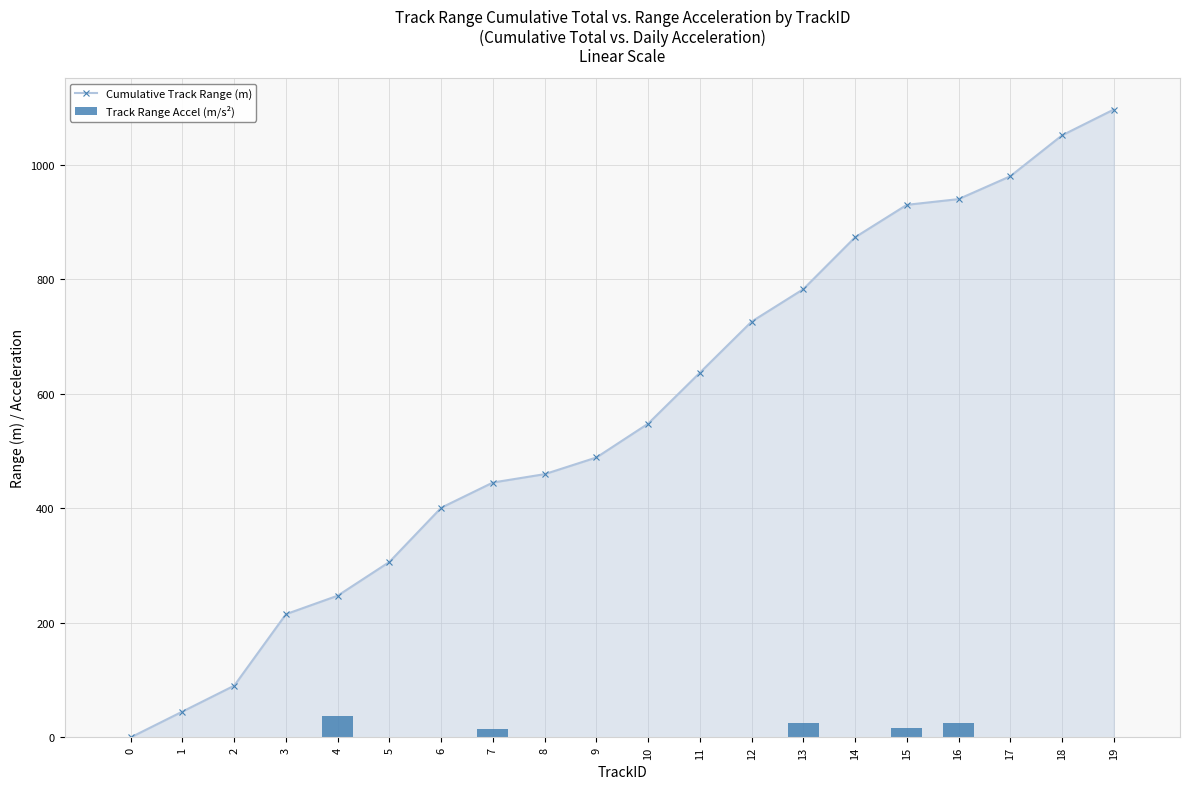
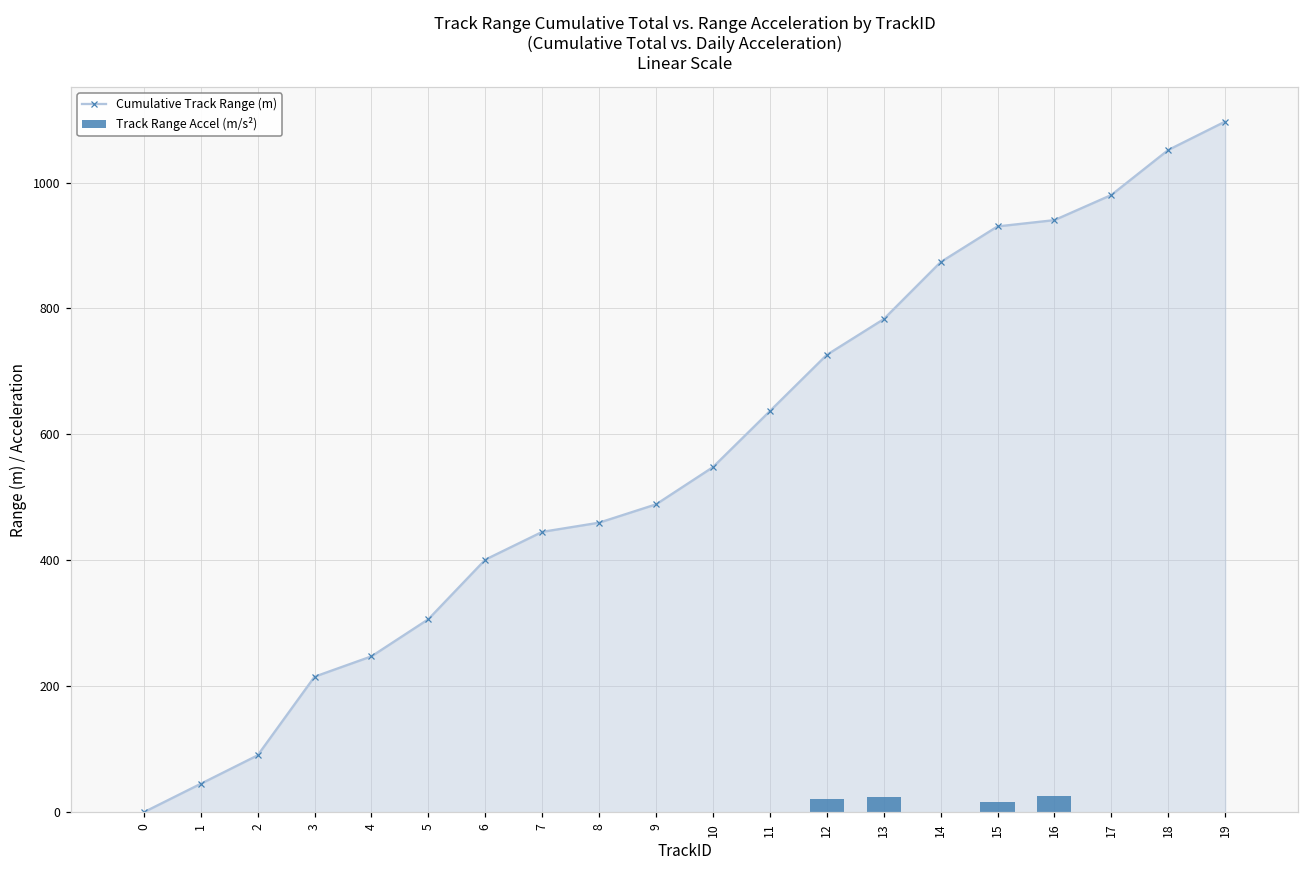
Track Range Accel (m/s²), 4: 40 -> 0
Track Range Accel (m/s²), 7: 10 -> 0
Track Range Accel (m/s²), 12: 0 -> 20
